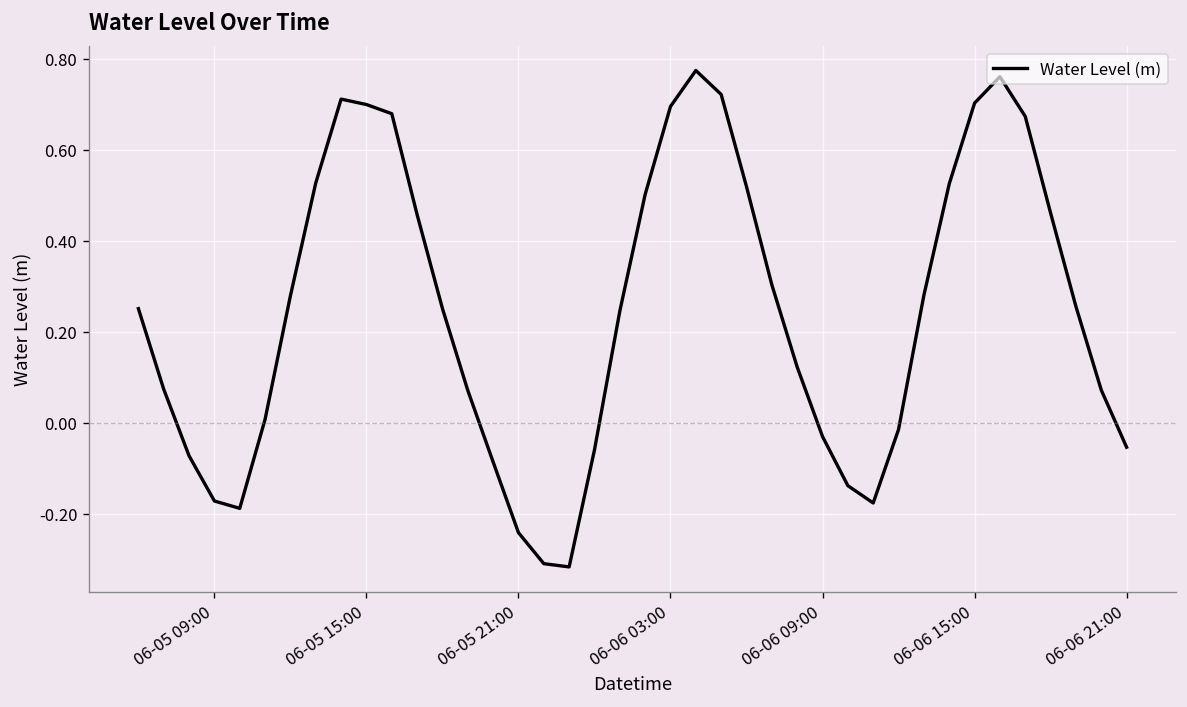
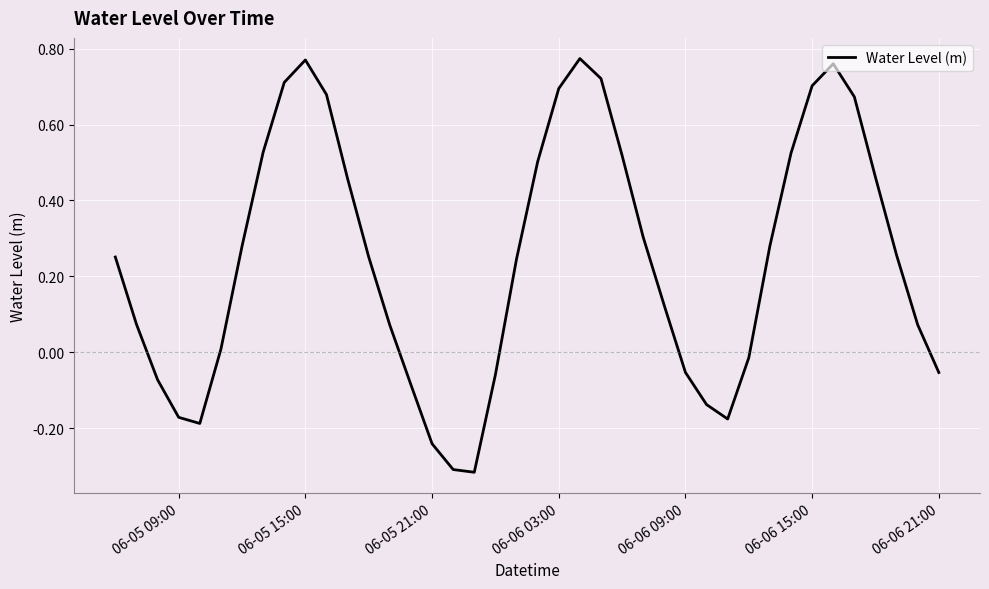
06-05 15:00: 0.70 -> 0.77
06-06 09:00: -0.03 -> -0.05
